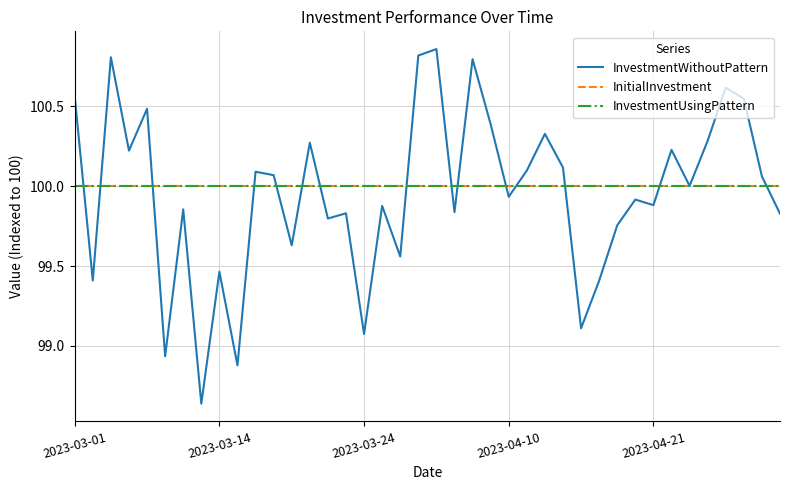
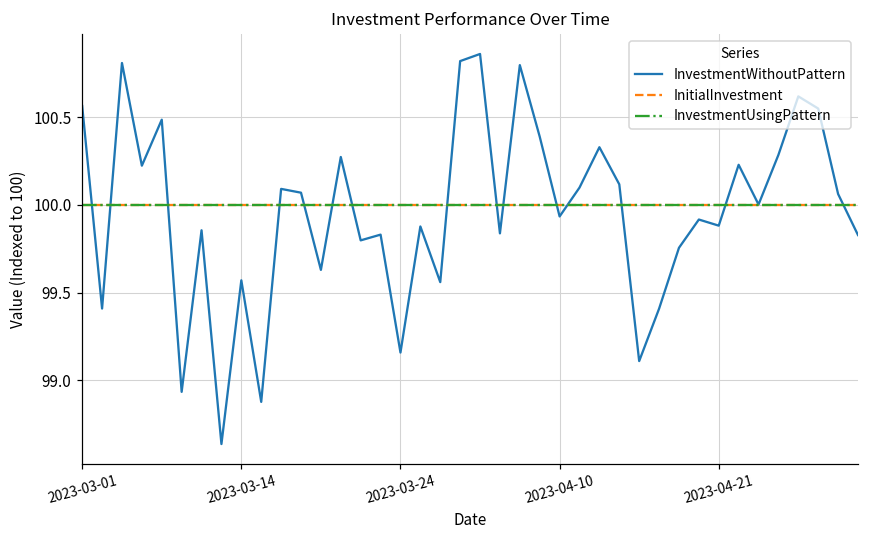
InvestmentWithoutPattern, 2023-03-14: 99.46 -> 99.57
InvestmentWithoutPattern, 2023-03-24: 99.07 -> 99.16
